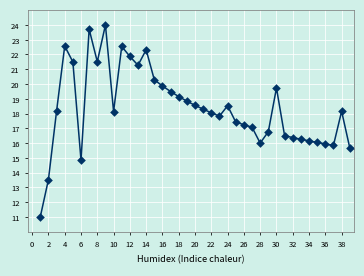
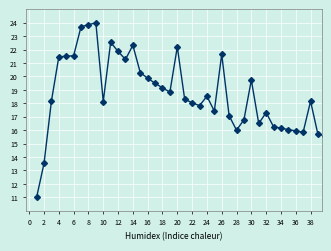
4: 22.6 -> 21.5
6: 14.8 -> 21.5
8: 21.5 -> 23.9
20: 18.6 -> 22.2
26: 17.2 -> 21.7
32: 16.4 -> 17.3
